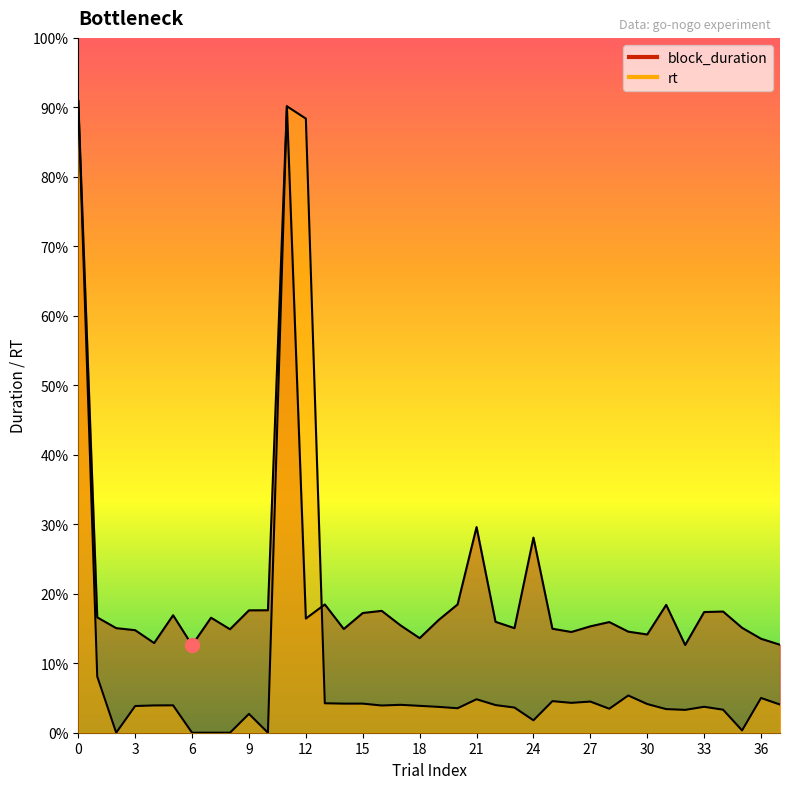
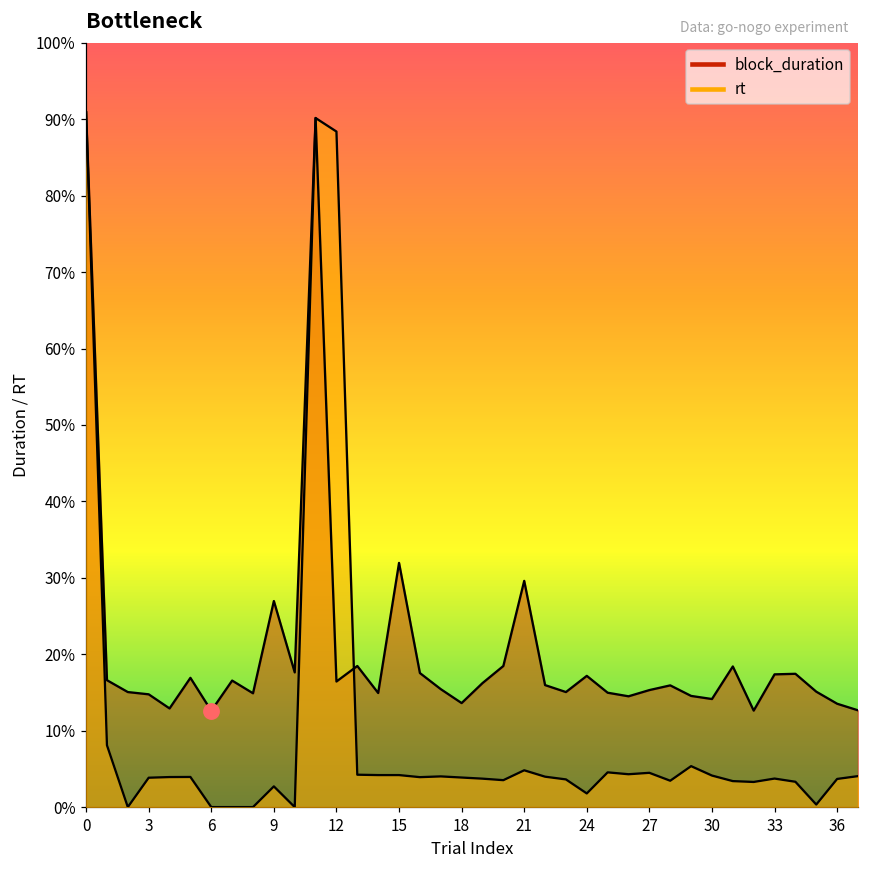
block_duration, 9: 18% -> 27%
block_duration, 15: 17% -> 32%
block_duration, 24: 28% -> 17%
rt, 36: 5% -> 4%
